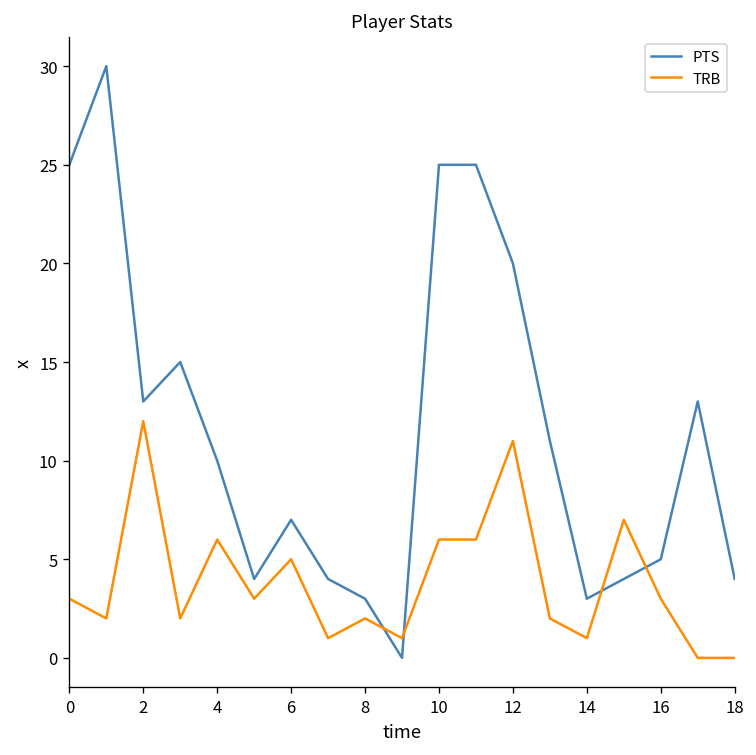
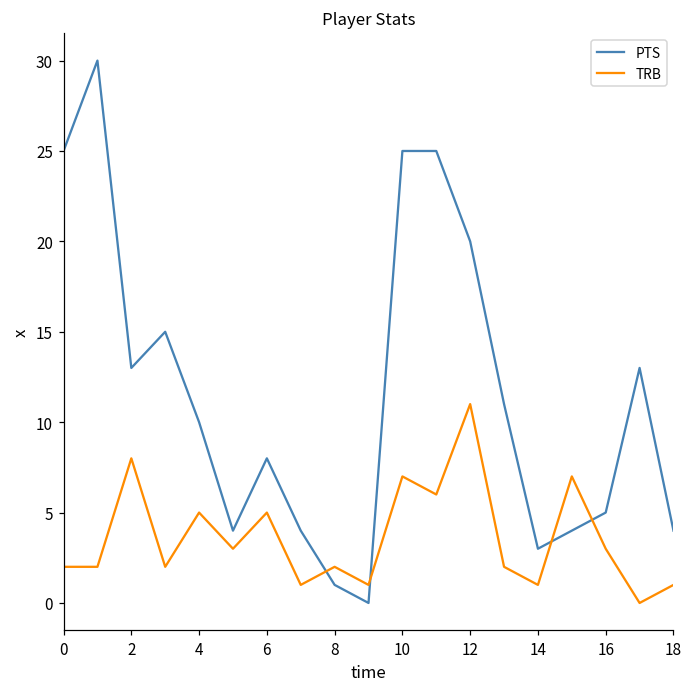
TRB, 0: 3 -> 2
TRB, 2: 12 -> 8
TRB, 4: 6 -> 5
PTS, 6: 7 -> 8
PTS, 8: 3 -> 1
TRB, 10: 6 -> 7
TRB, 18: 0 -> 1
